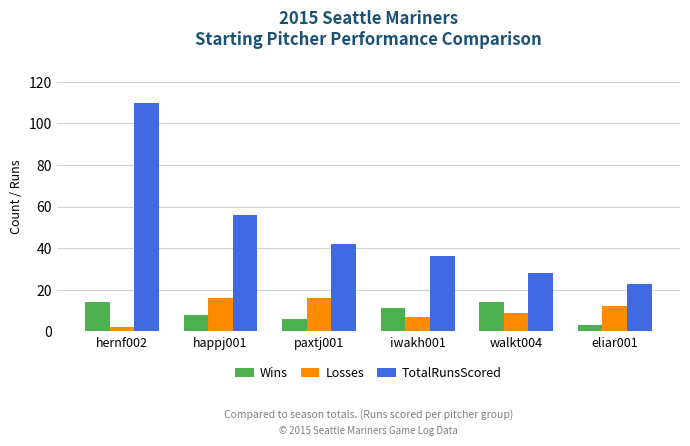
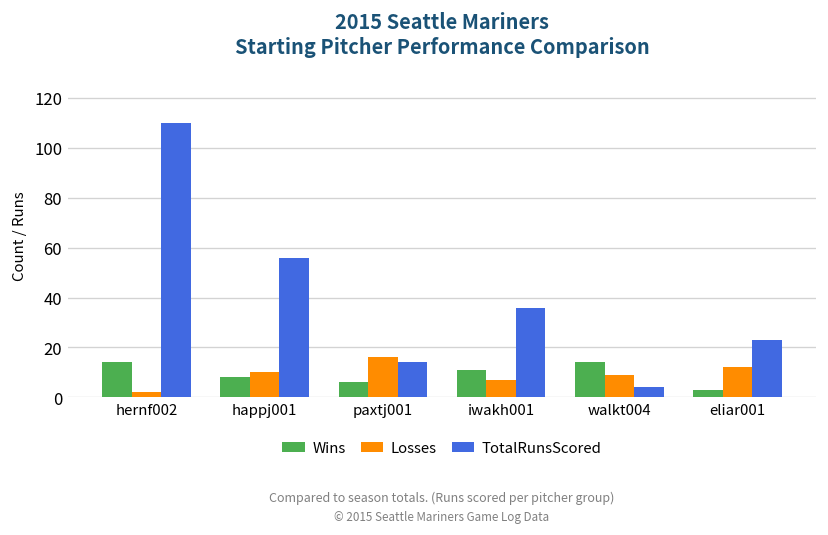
Losses, happj001: 16 -> 10
TotalRunsScored, paxtj001: 42 -> 14
TotalRunsScored, walkt004: 28 -> 4
